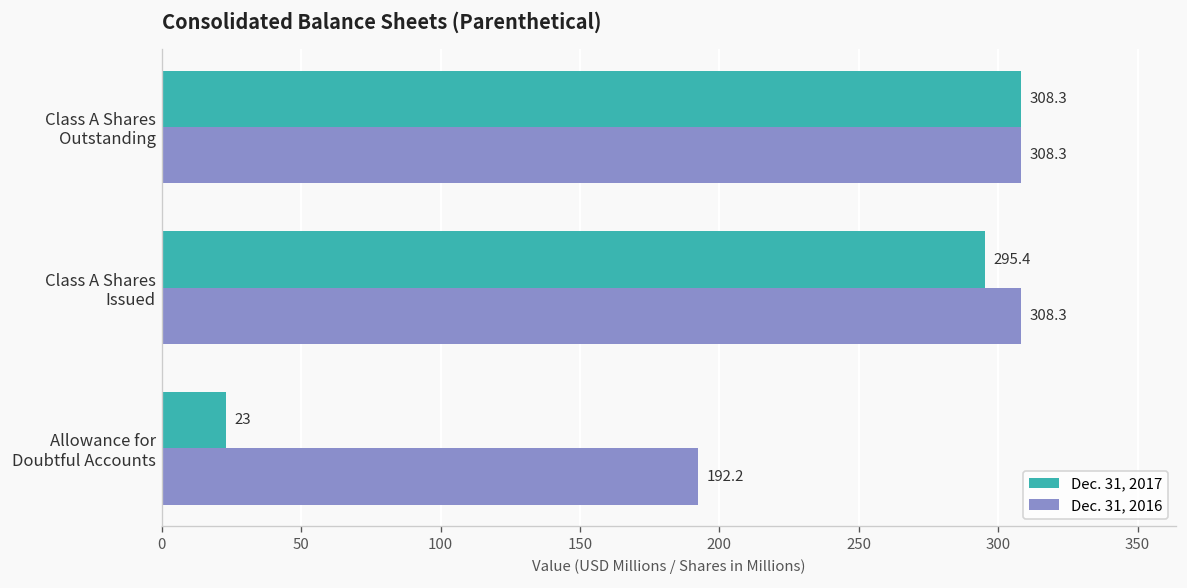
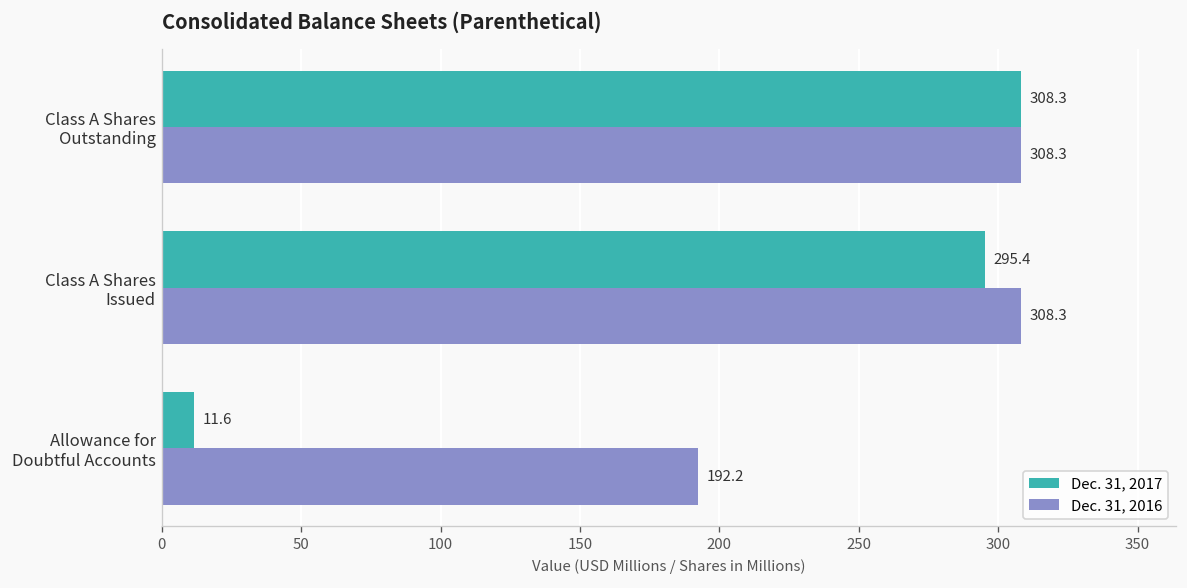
Dec. 31, 2017, Allowance for Doubtful Accounts: 23 -> 11.6
